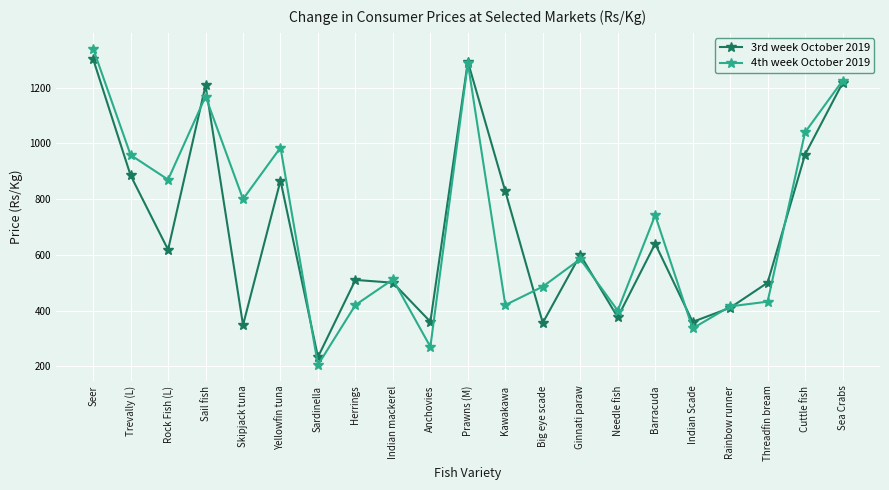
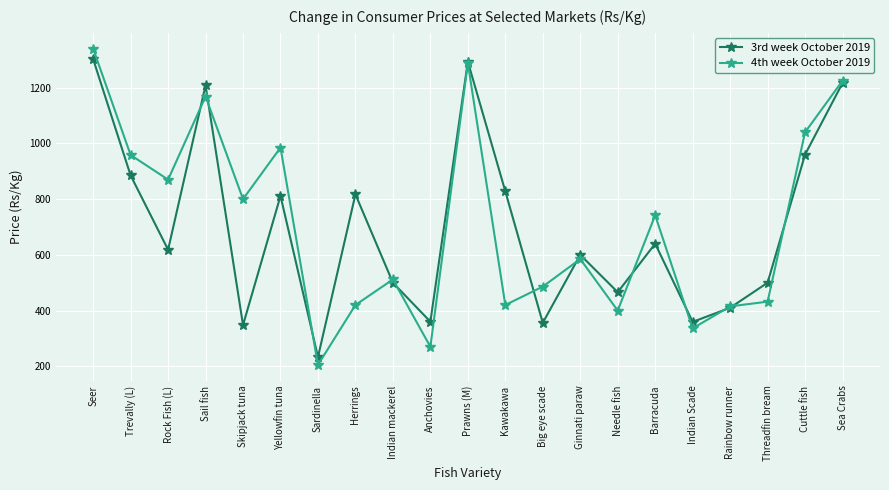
3rd week October 2019, Yellowfin tuna: 870 -> 810
3rd week October 2019, Herrings: 510 -> 820
3rd week October 2019, Needle fish: 380 -> 470
